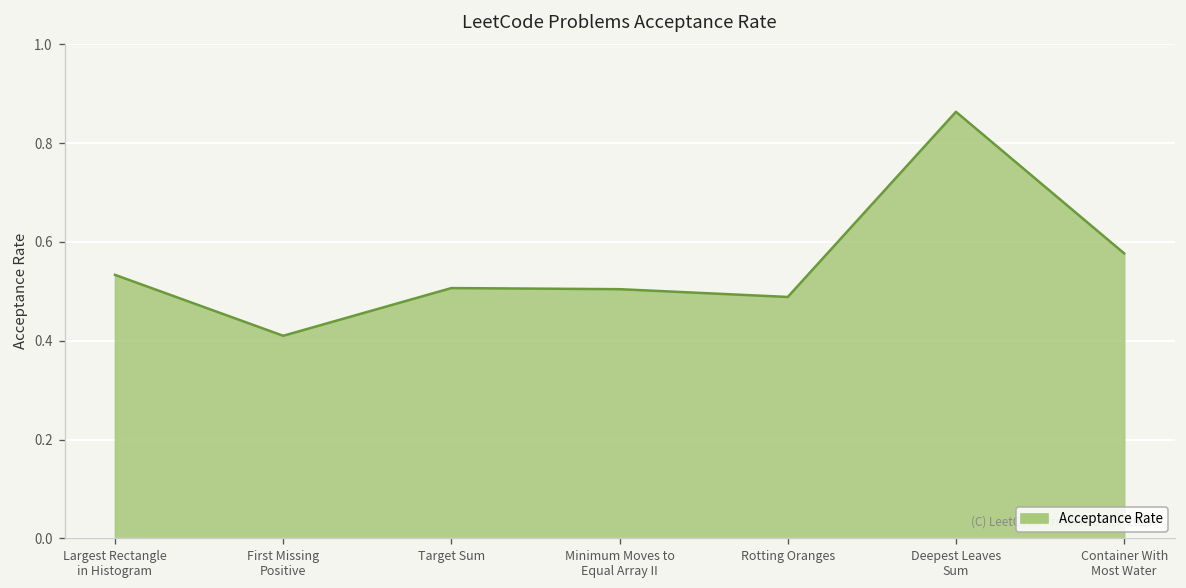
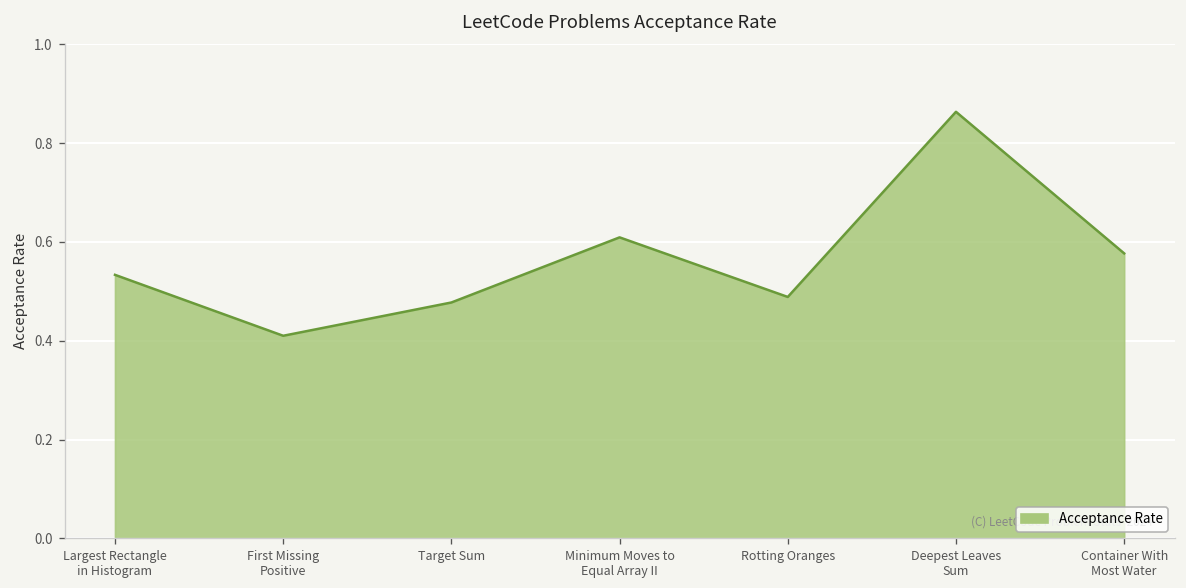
Target Sum: 0.51 -> 0.48
Minimum Moves to Equal Array II: 0.50 -> 0.61
